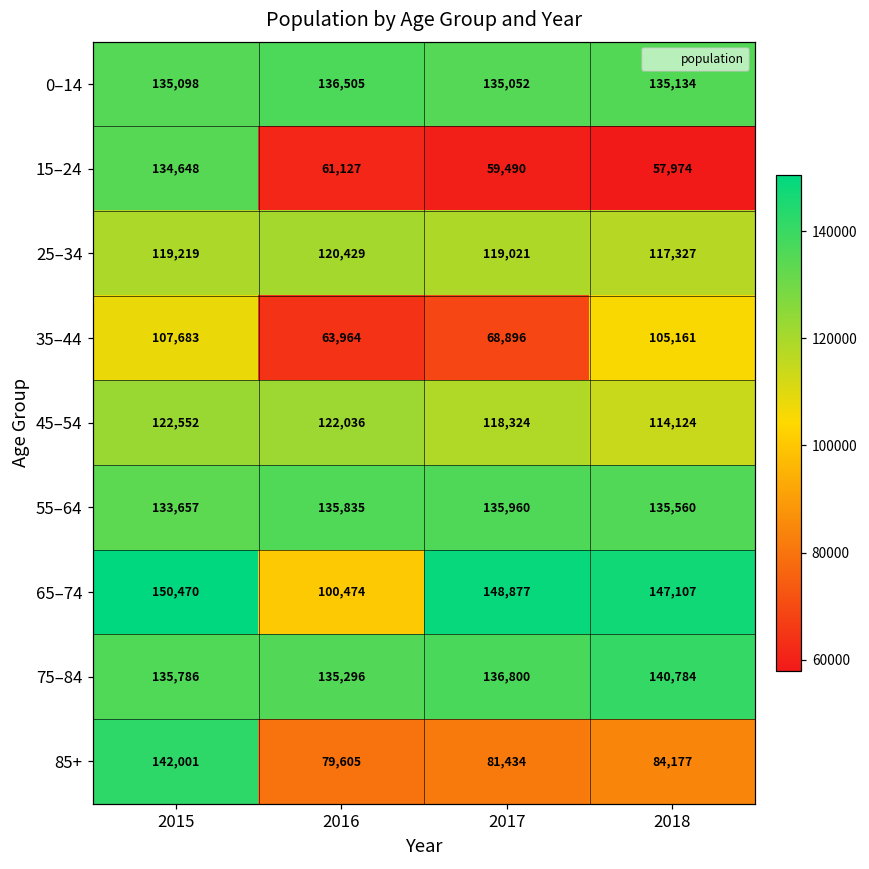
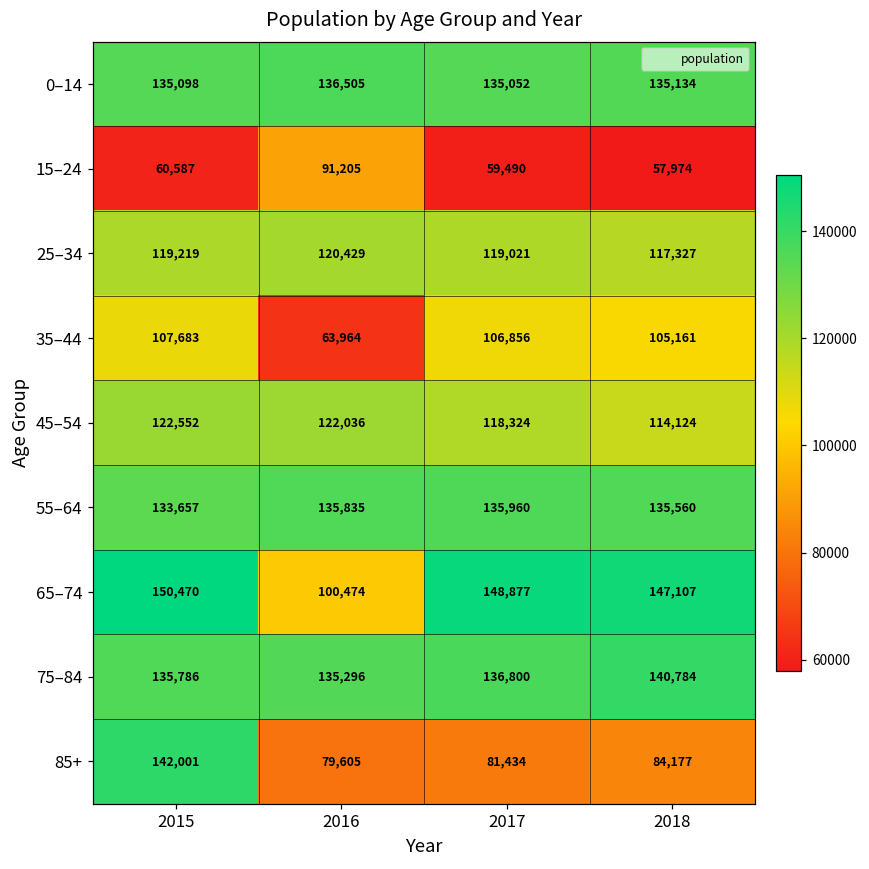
15–24, 2015: 134,648 -> 60,587
15–24, 2016: 61,127 -> 91,205
35–44, 2017: 68,896 -> 106,856
